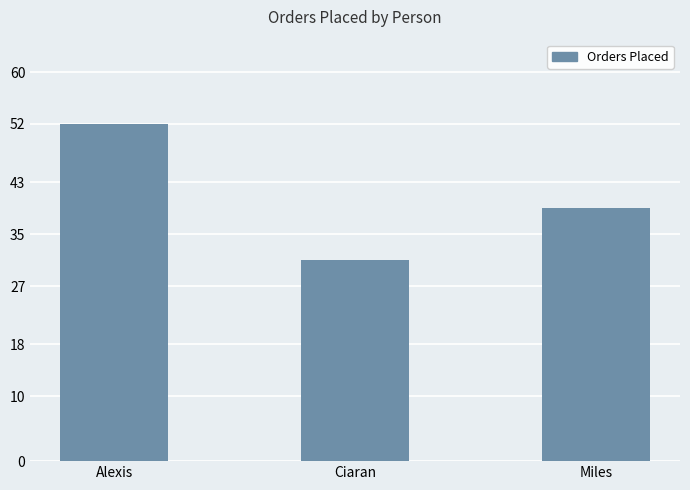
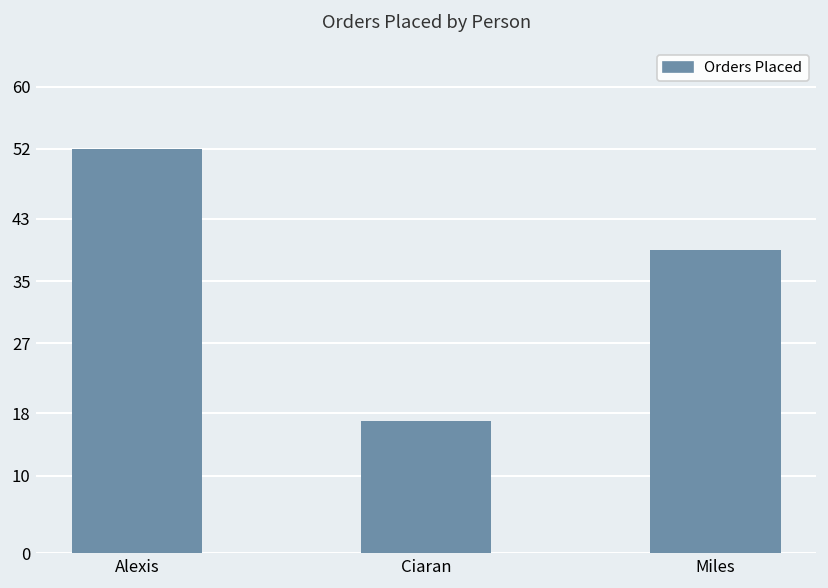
Ciaran: 31 -> 17
